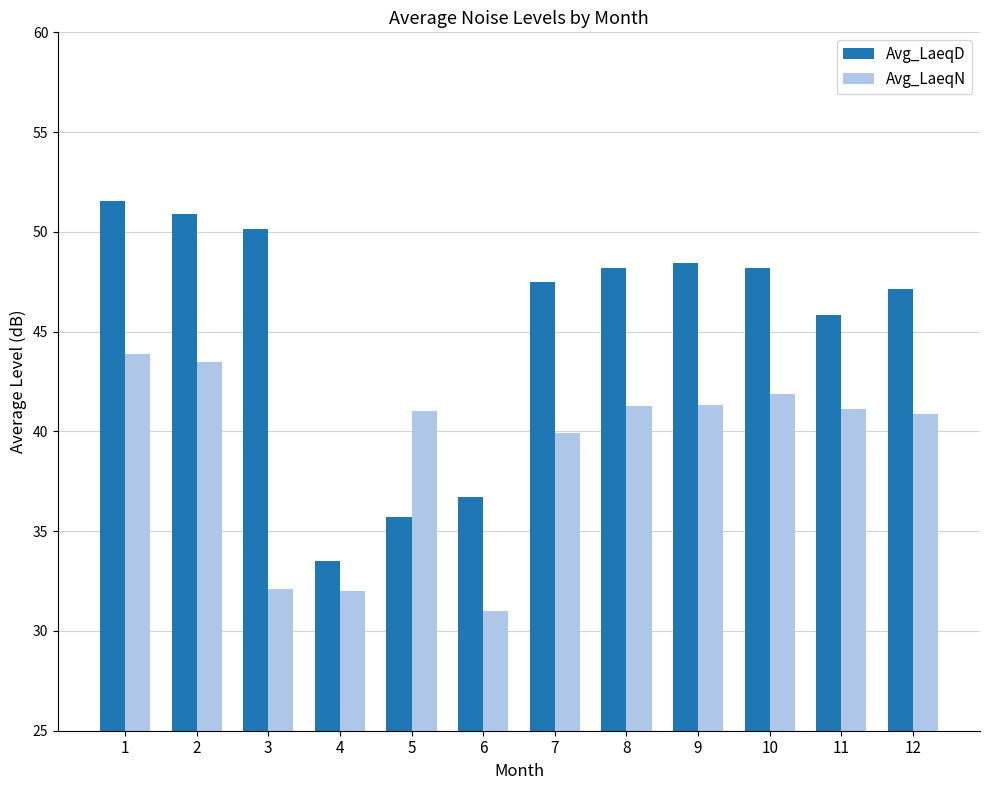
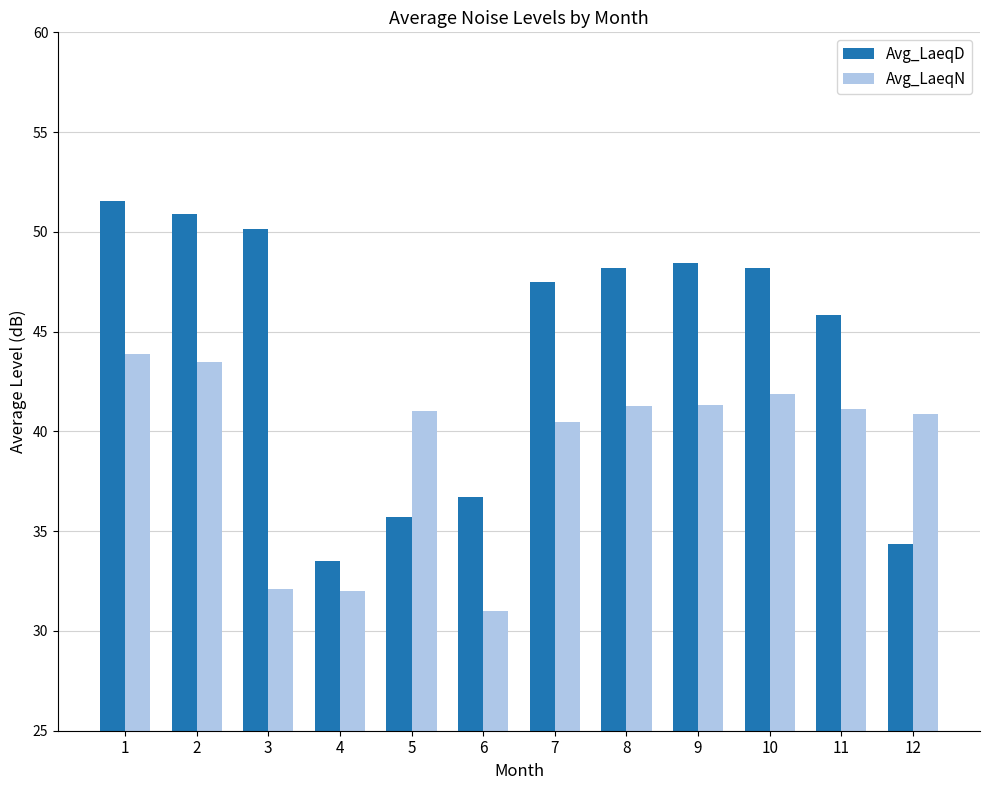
Avg_LaeqN, 7: 39.9 -> 40.5
Avg_LaeqD, 12: 47.1 -> 34.3
